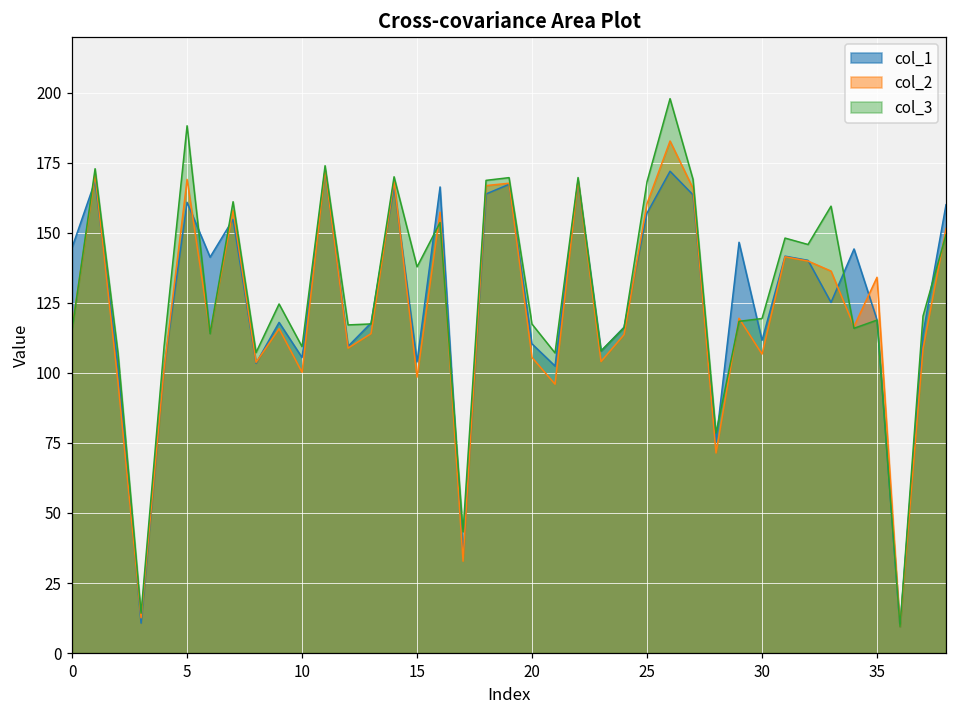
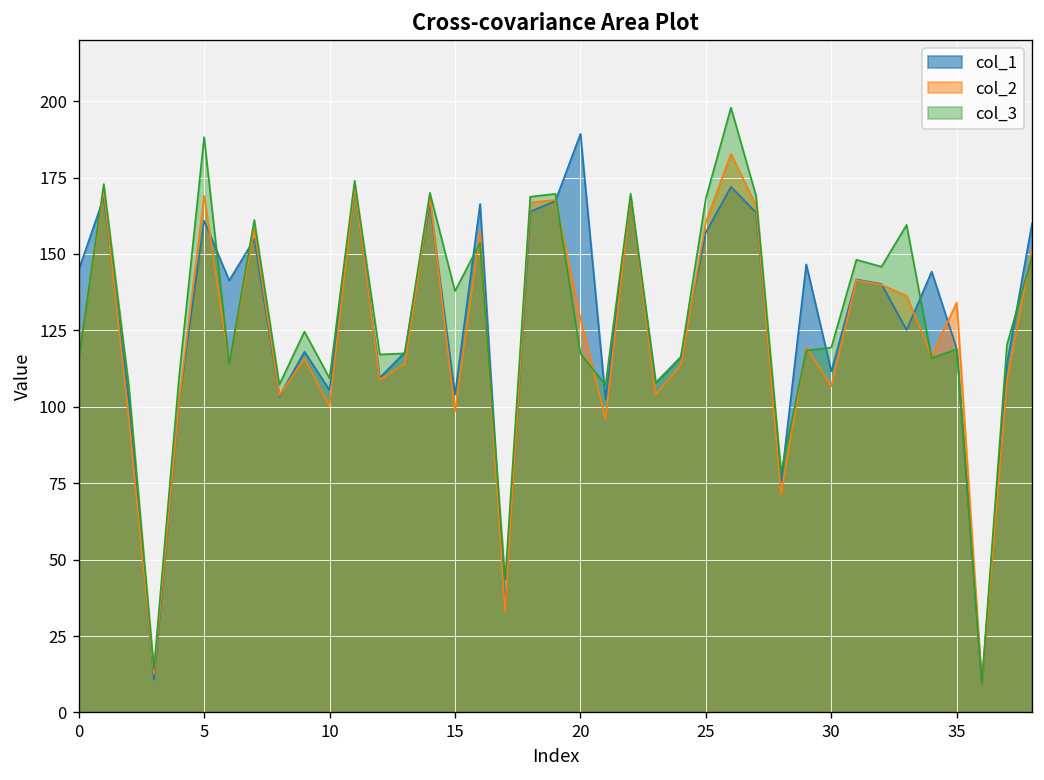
col_1, 20: 110 -> 189
col_2, 20: 105 -> 129
